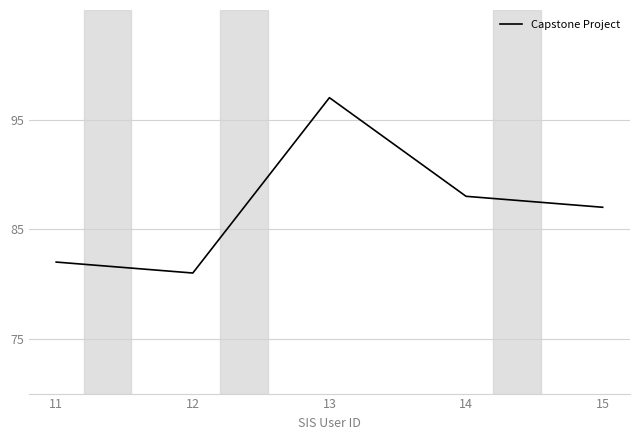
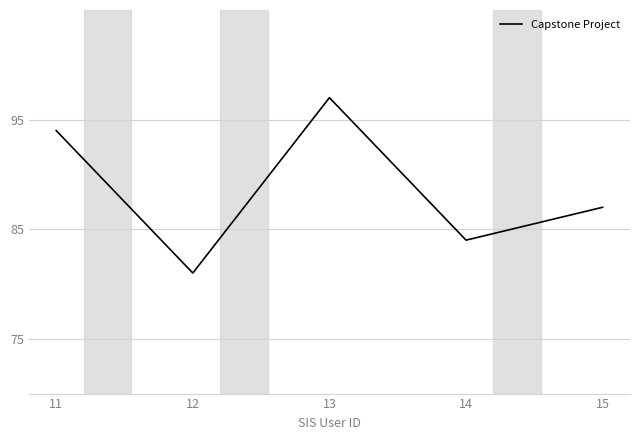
11: 82 -> 94
14: 88 -> 84
